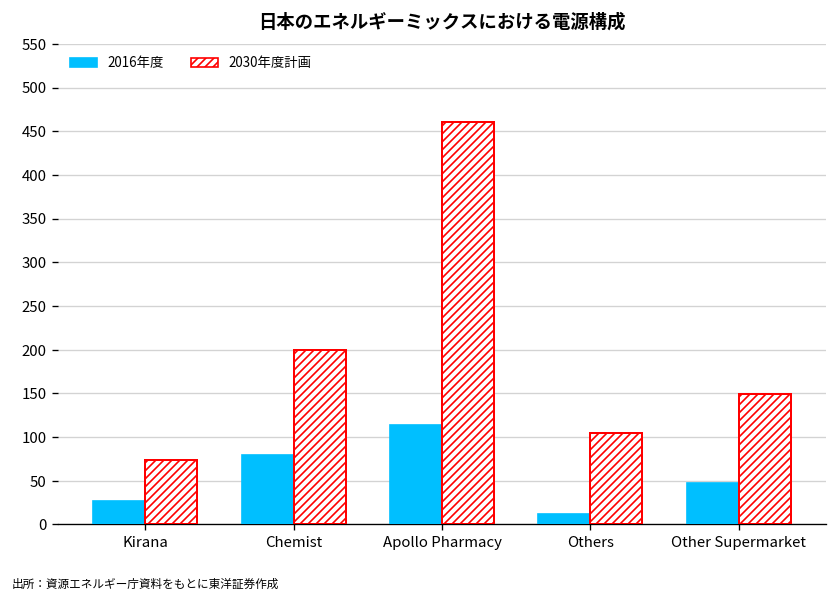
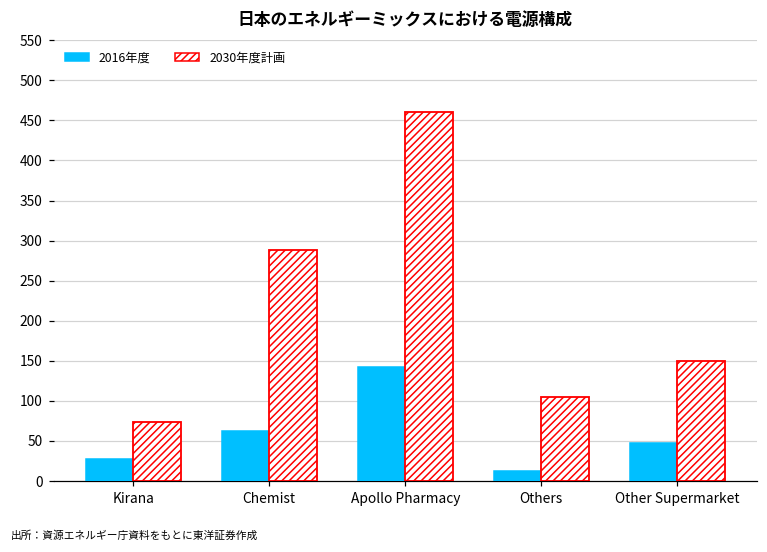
2016年度, Chemist: 80 -> 60
2030年度計画, Chemist: 200 -> 290
2016年度, Apollo Pharmacy: 110 -> 140
